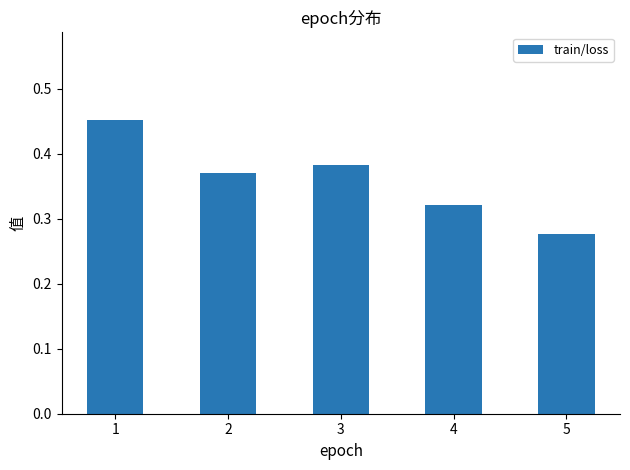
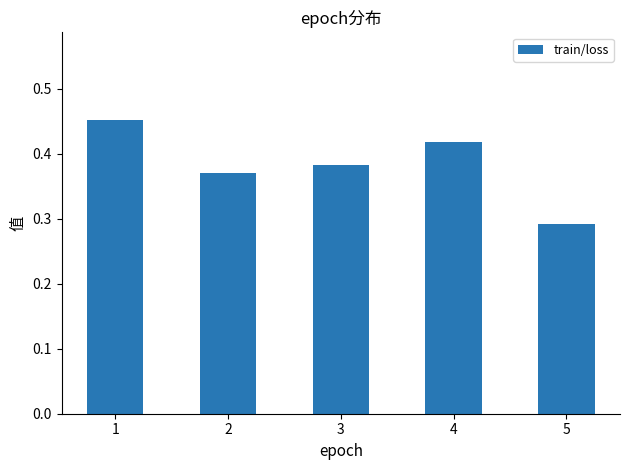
4: 0.32 -> 0.42
5: 0.28 -> 0.29
